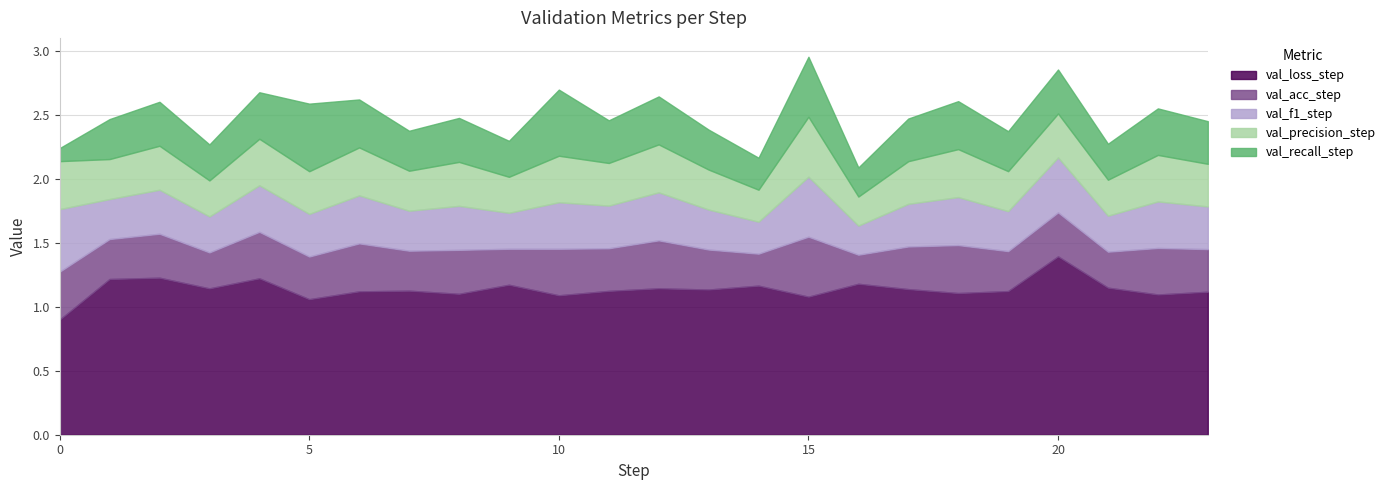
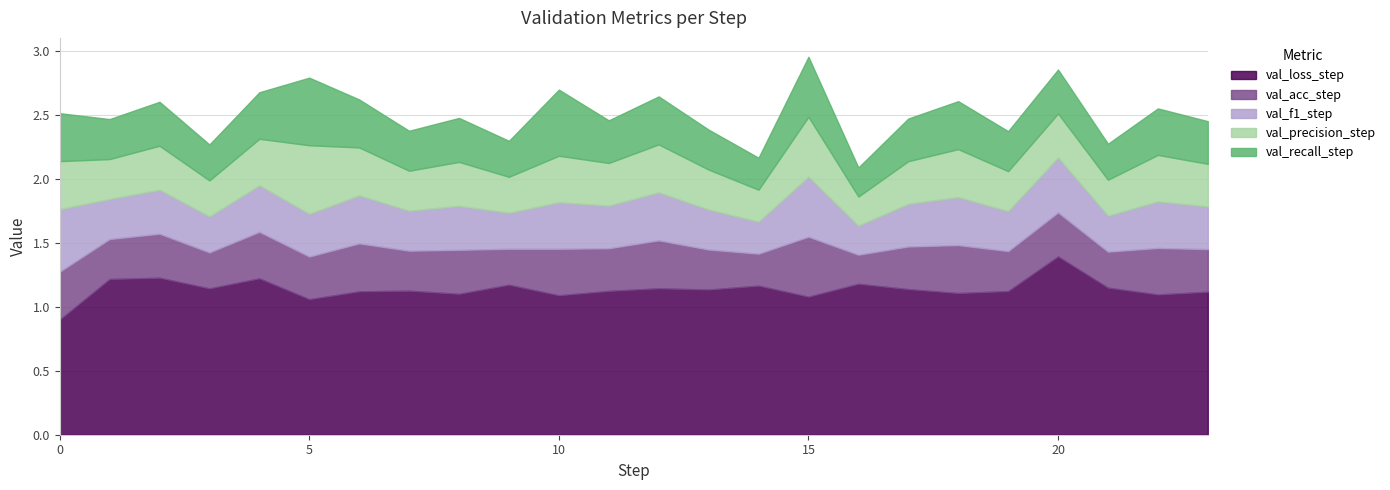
val_recall_step, 0: 0.10 -> 0.38
val_precision_step, 5: 0.33 -> 0.54
